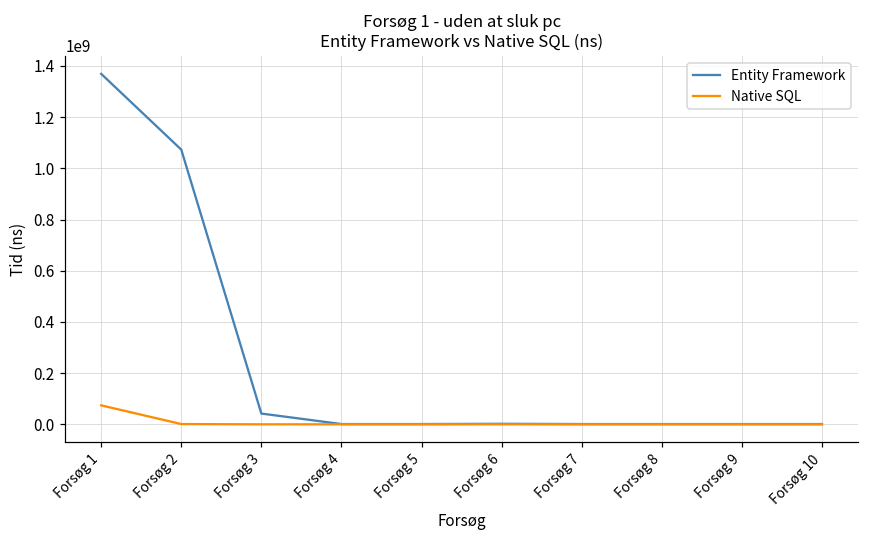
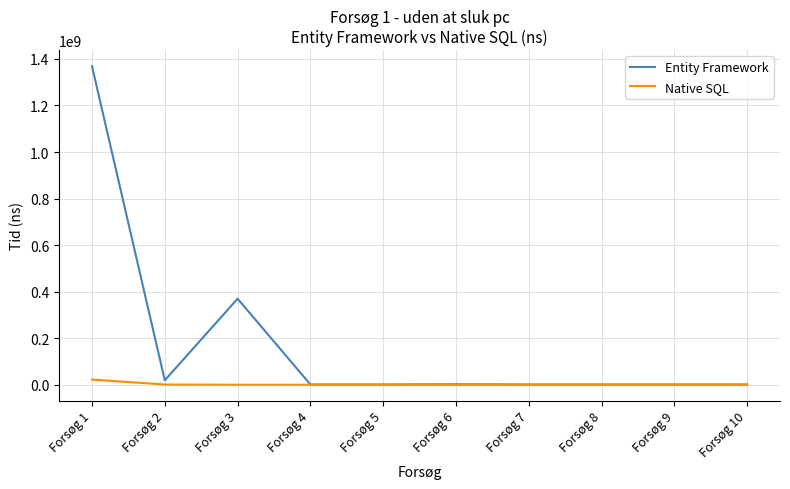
Native SQL, Forsøg 1: 70000000 -> 20000000
Entity Framework, Forsøg 2: 1070000000 -> 20000000
Entity Framework, Forsøg 3: 40000000 -> 370000000
